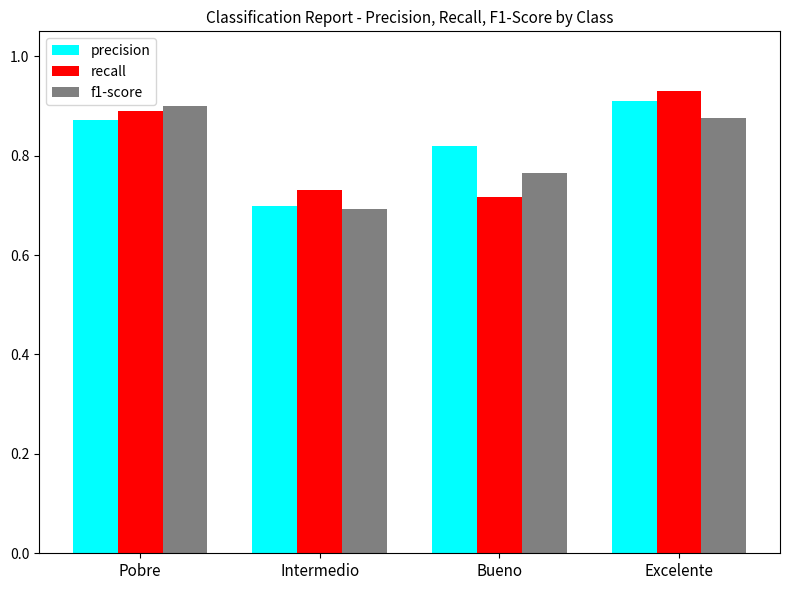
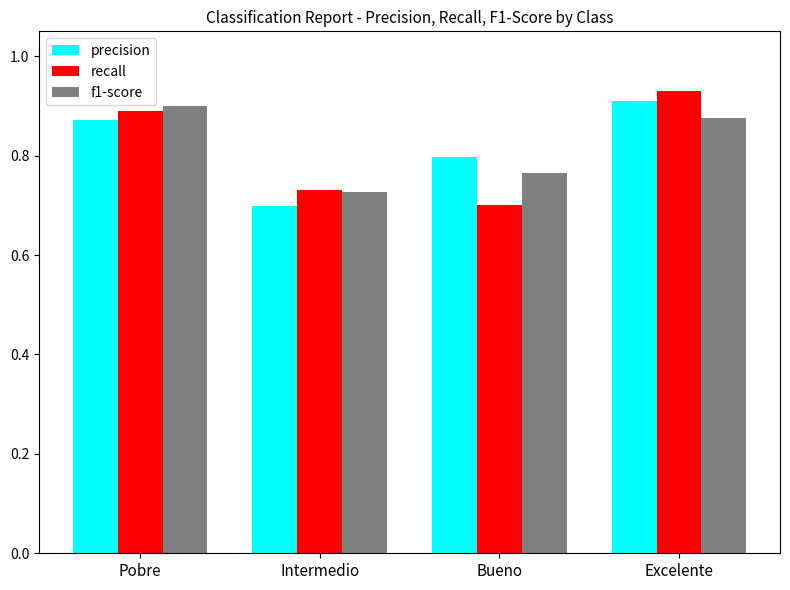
f1-score, Intermedio: 0.69 -> 0.73
precision, Bueno: 0.82 -> 0.80
recall, Bueno: 0.72 -> 0.70
